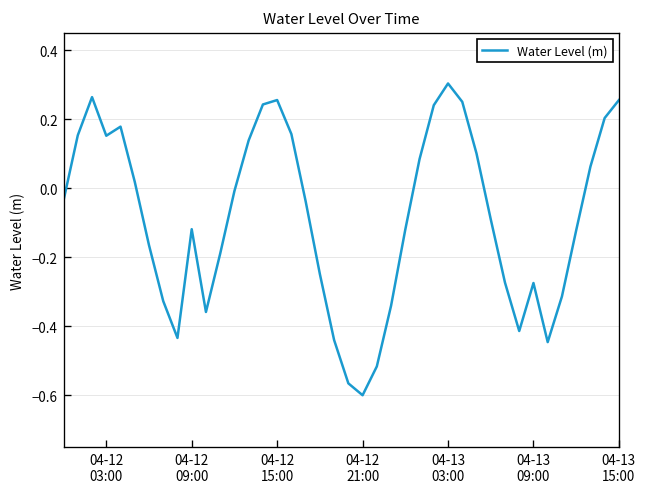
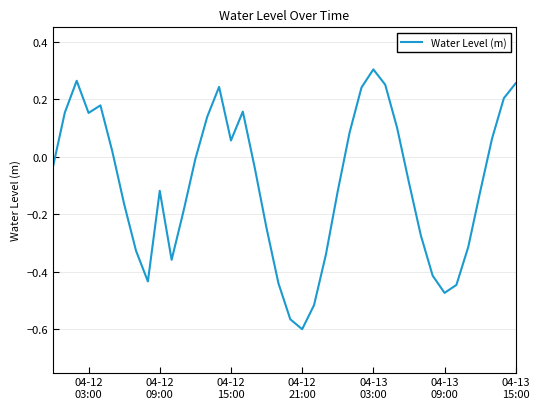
04-12 15:00: 0.26 -> 0.06
04-13 09:00: -0.27 -> -0.47
